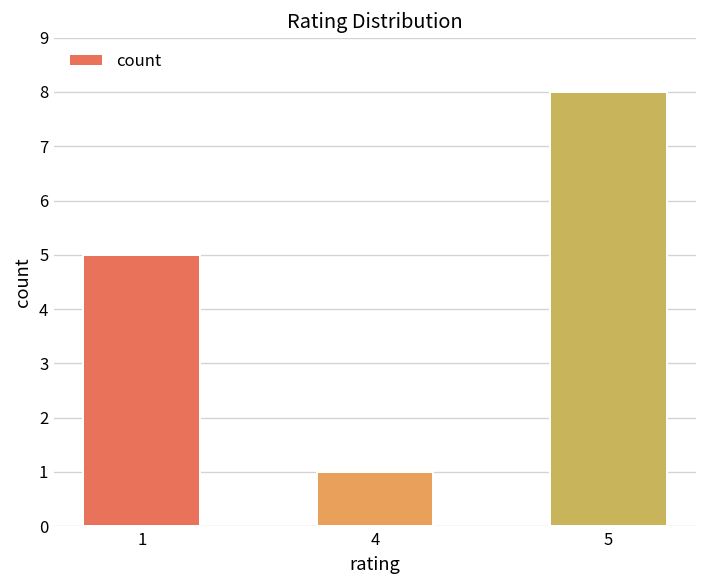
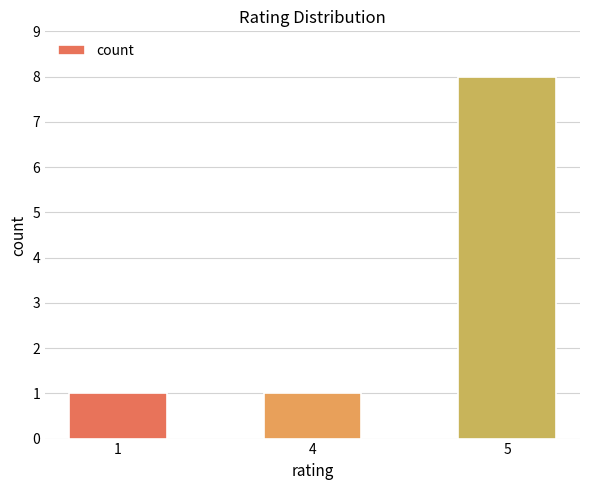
1: 5 -> 1
